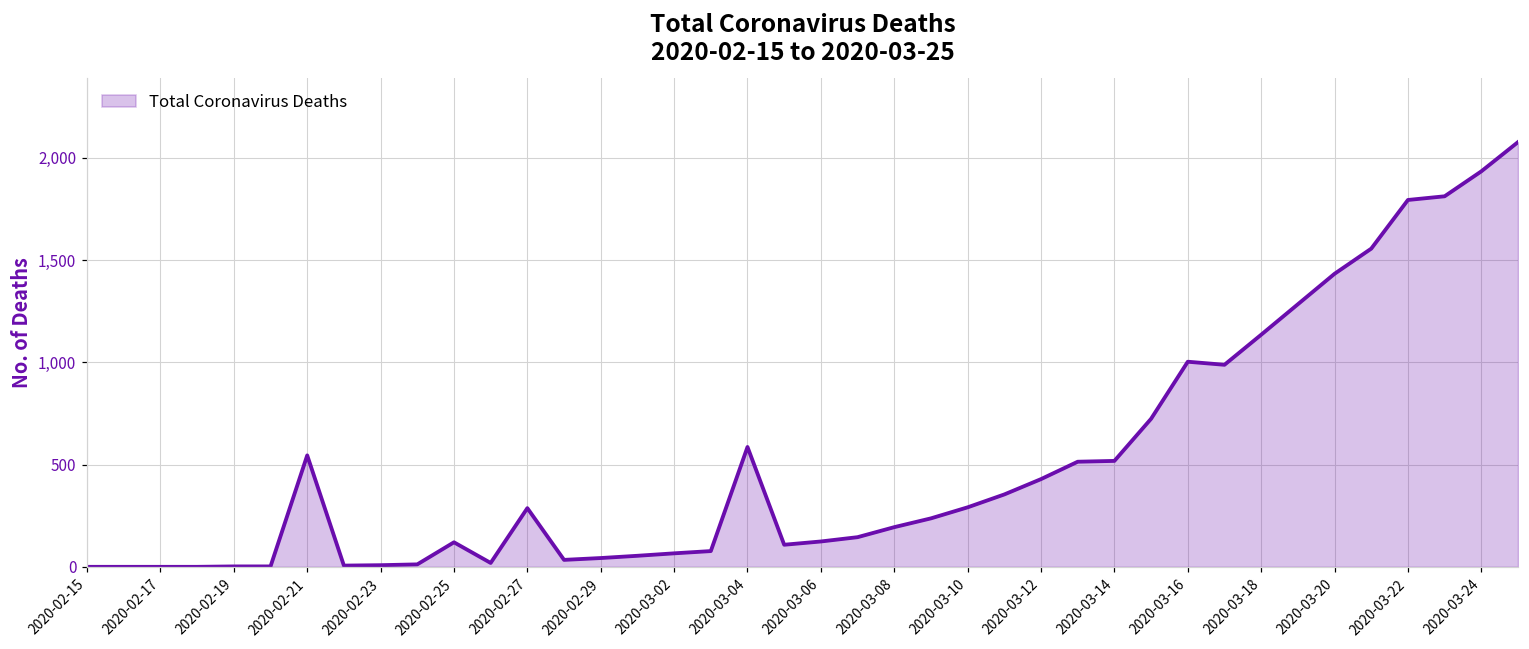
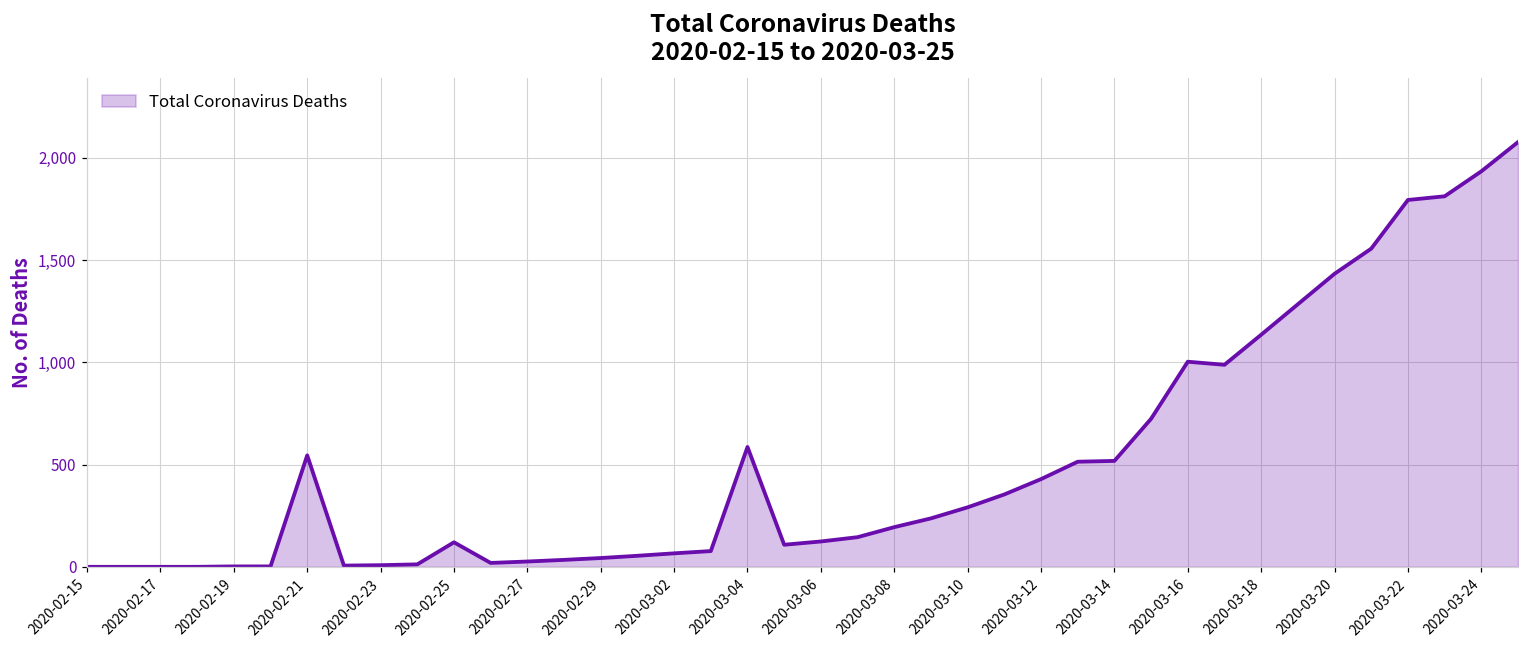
2020-02-27: 290 -> 30
